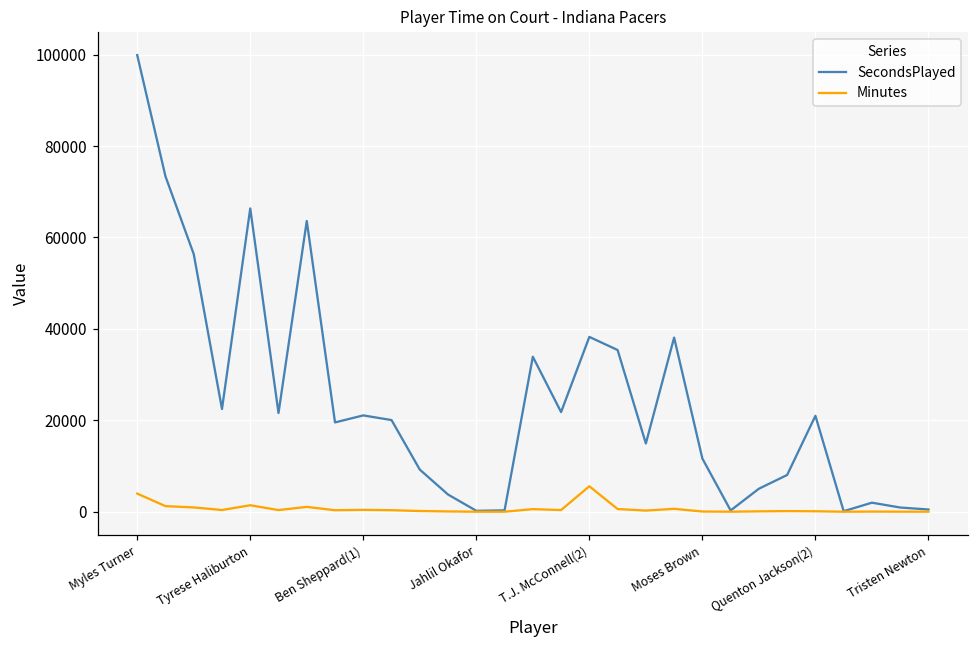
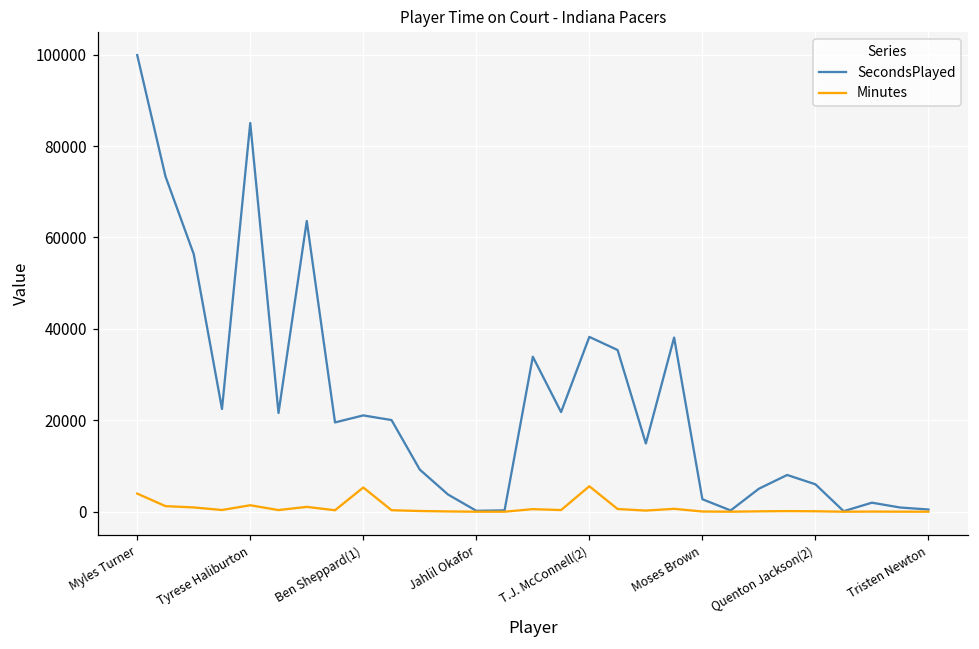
SecondsPlayed, Tyrese Haliburton: 66000 -> 85000
Minutes, Ben Sheppard(1): 0 -> 5000
SecondsPlayed, Moses Brown: 12000 -> 3000
SecondsPlayed, Quenton Jackson(2): 21000 -> 6000
